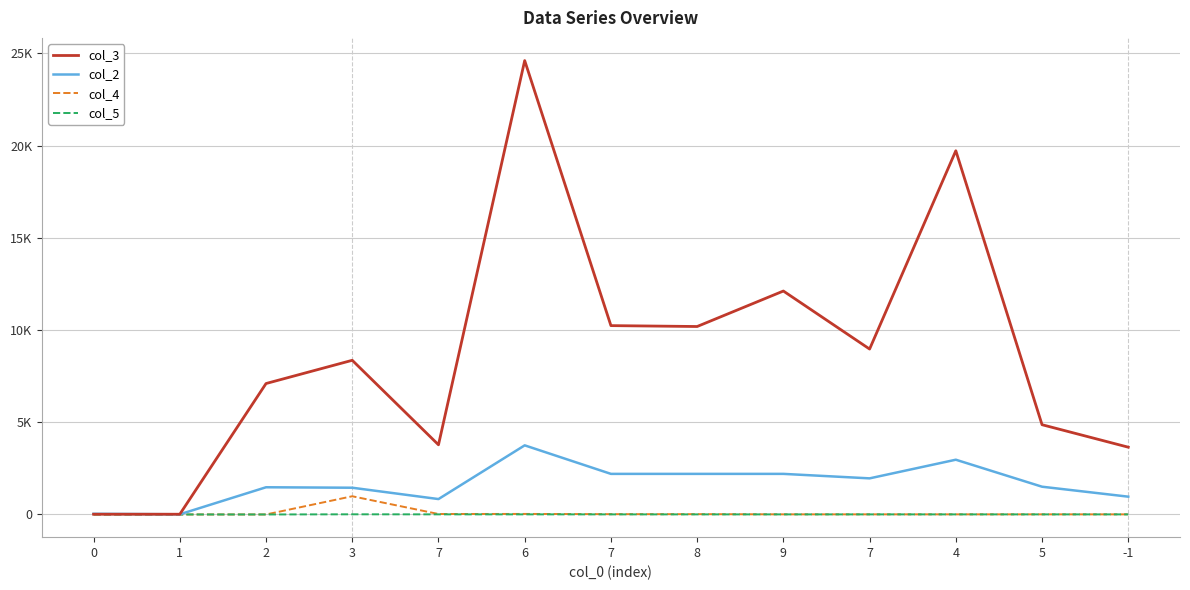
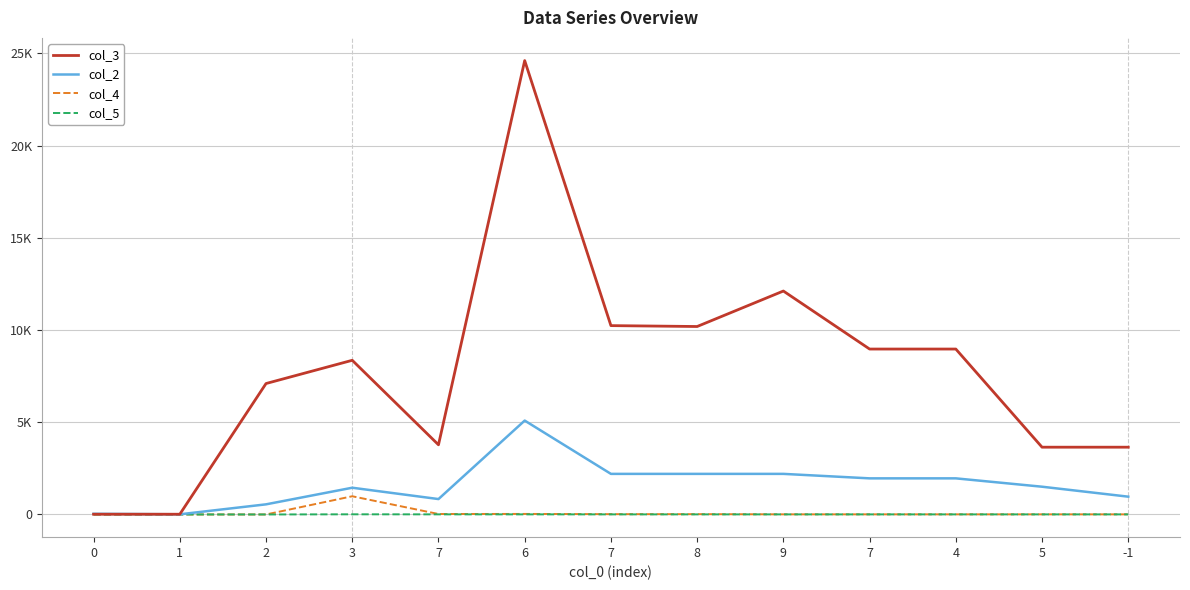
col_2, 2: 1500 -> 500
col_2, 6: 3700 -> 5100
col_3, 4: 19700 -> 9000
col_2, 4: 3000 -> 2000
col_3, 5: 4900 -> 3600
